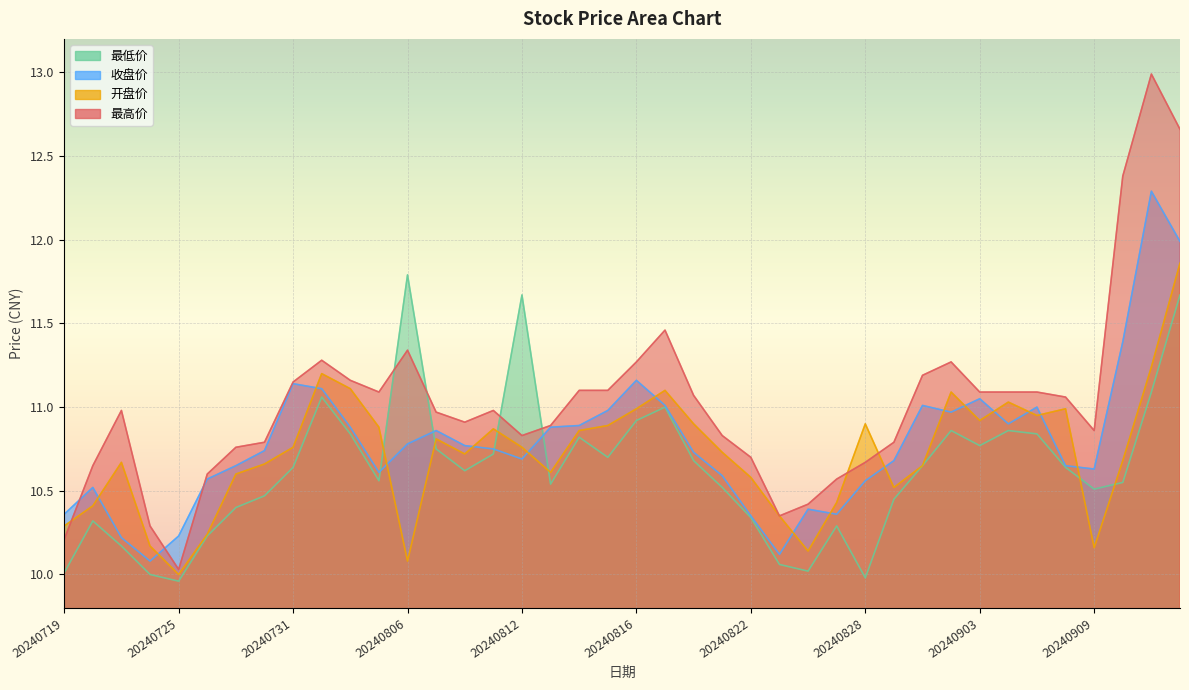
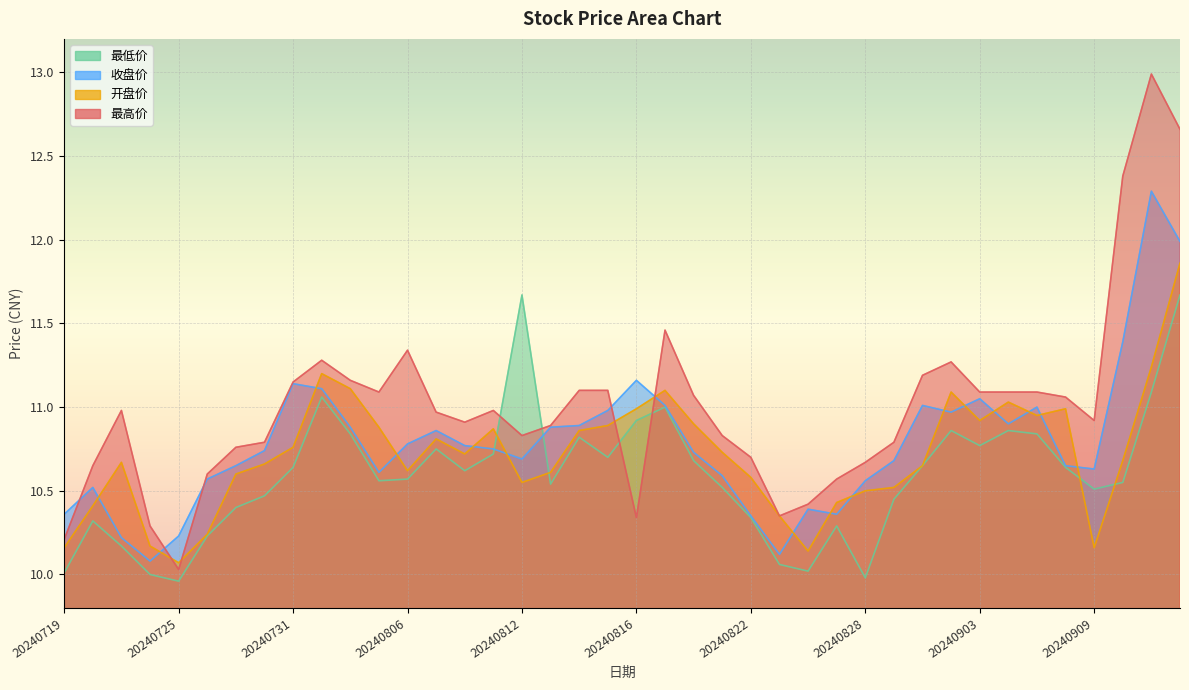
开盘价, 20240719: 10.29 -> 10.16
开盘价, 20240725: 10.00 -> 10.07
最低价, 20240806: 11.79 -> 10.57
开盘价, 20240806: 10.08 -> 10.62
开盘价, 20240812: 10.76 -> 10.55
最高价, 20240816: 11.27 -> 10.34
开盘价, 20240828: 10.9 -> 10.5
最高价, 20240909: 10.86 -> 10.92
